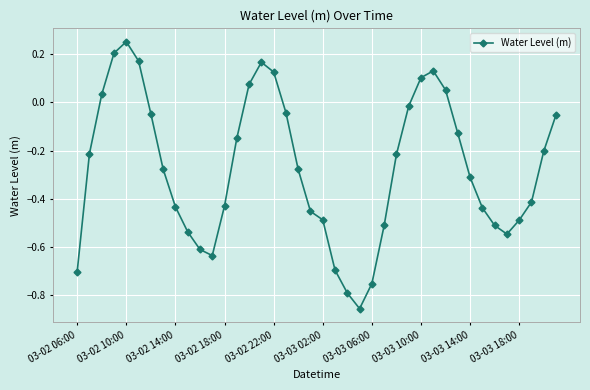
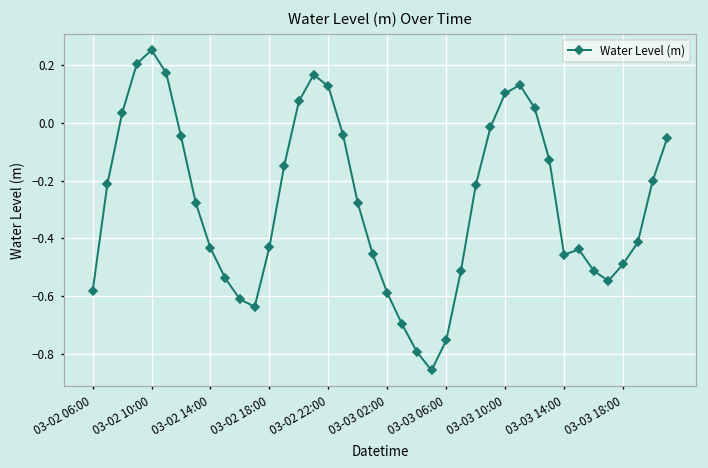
03-02 06:00: -0.70 -> -0.58
03-03 02:00: -0.49 -> -0.59
03-03 14:00: -0.31 -> -0.46
